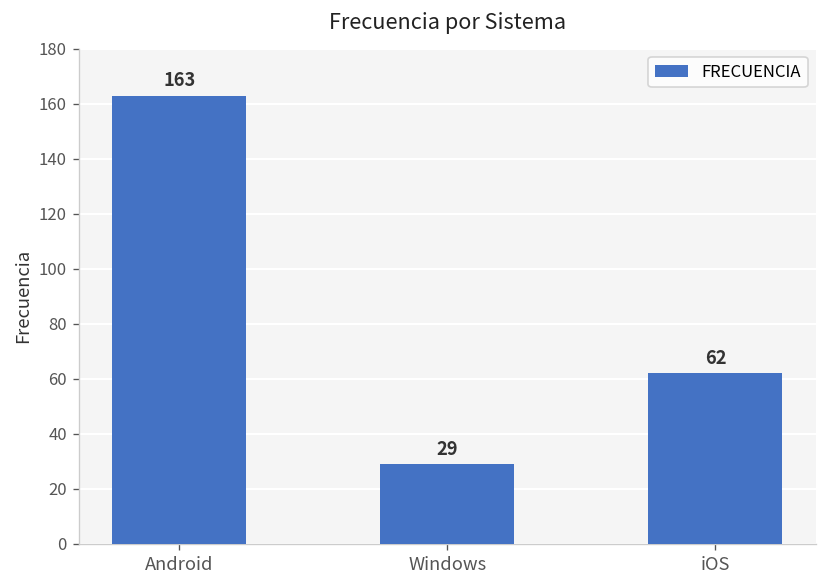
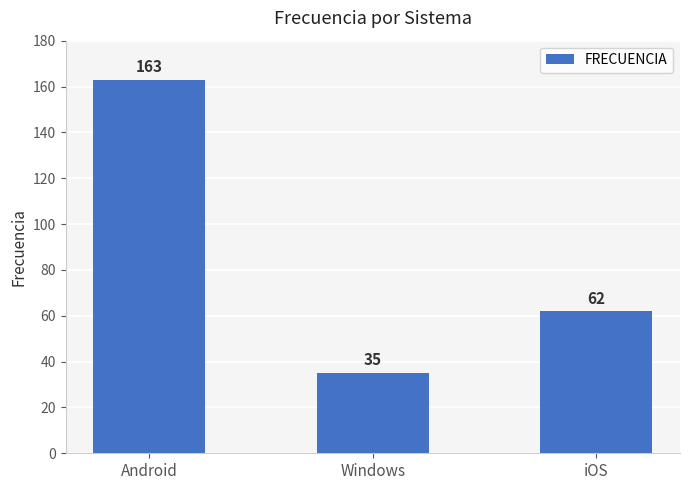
Windows: 29 -> 35
